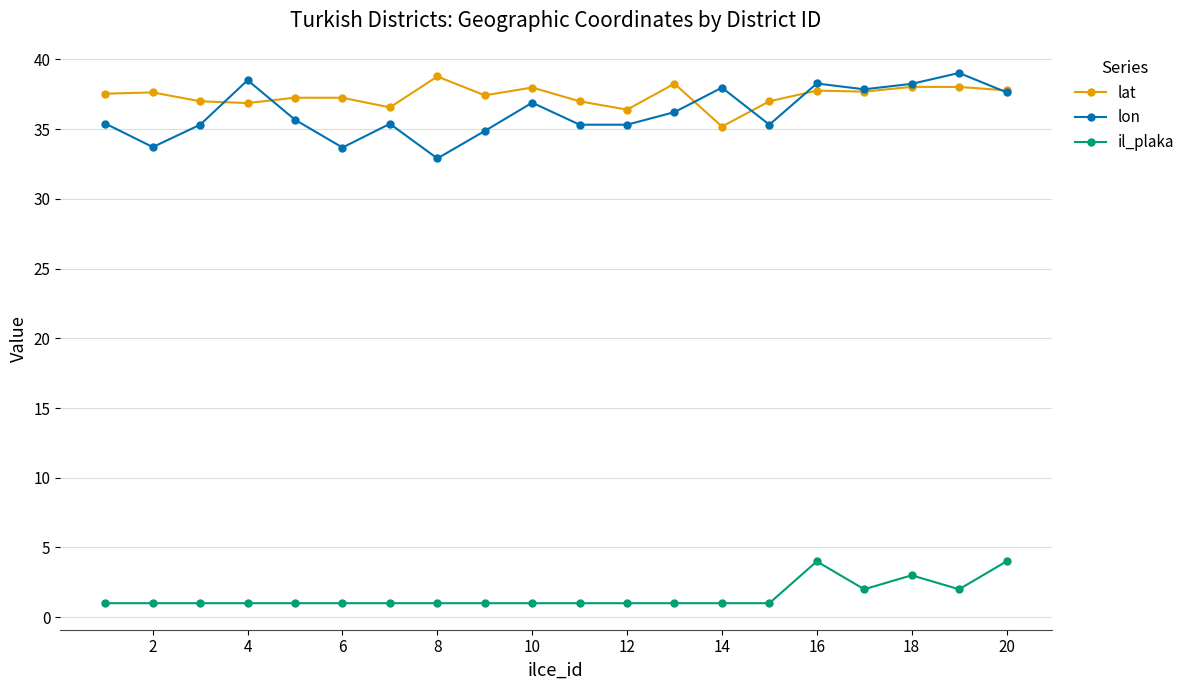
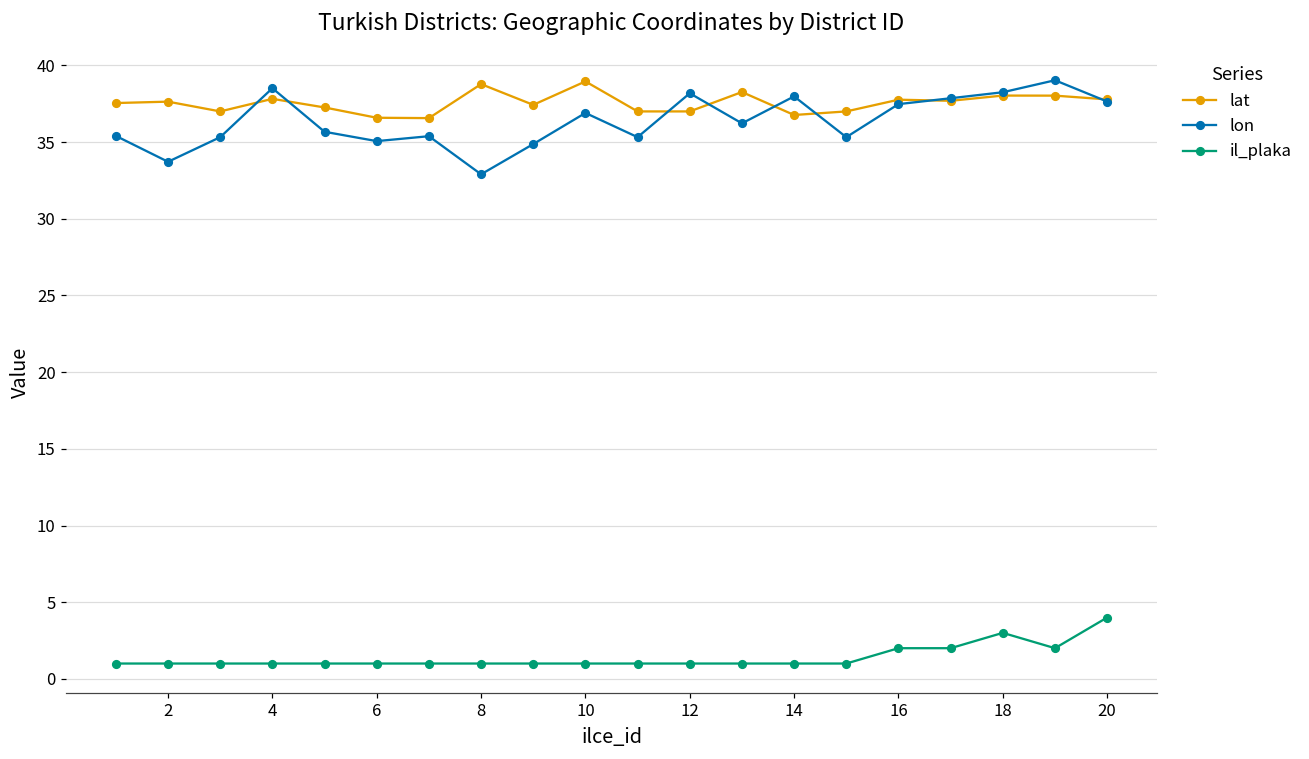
lat, 4: 36.9 -> 37.8
lat, 6: 37.3 -> 36.6
lon, 6: 33.7 -> 35.1
lat, 10: 38.0 -> 39.0
lat, 12: 36.4 -> 37.0
lon, 12: 35.3 -> 38.2
lat, 14: 35.2 -> 36.8
lon, 16: 38.3 -> 37.5
il_plaka, 16: 4 -> 2
